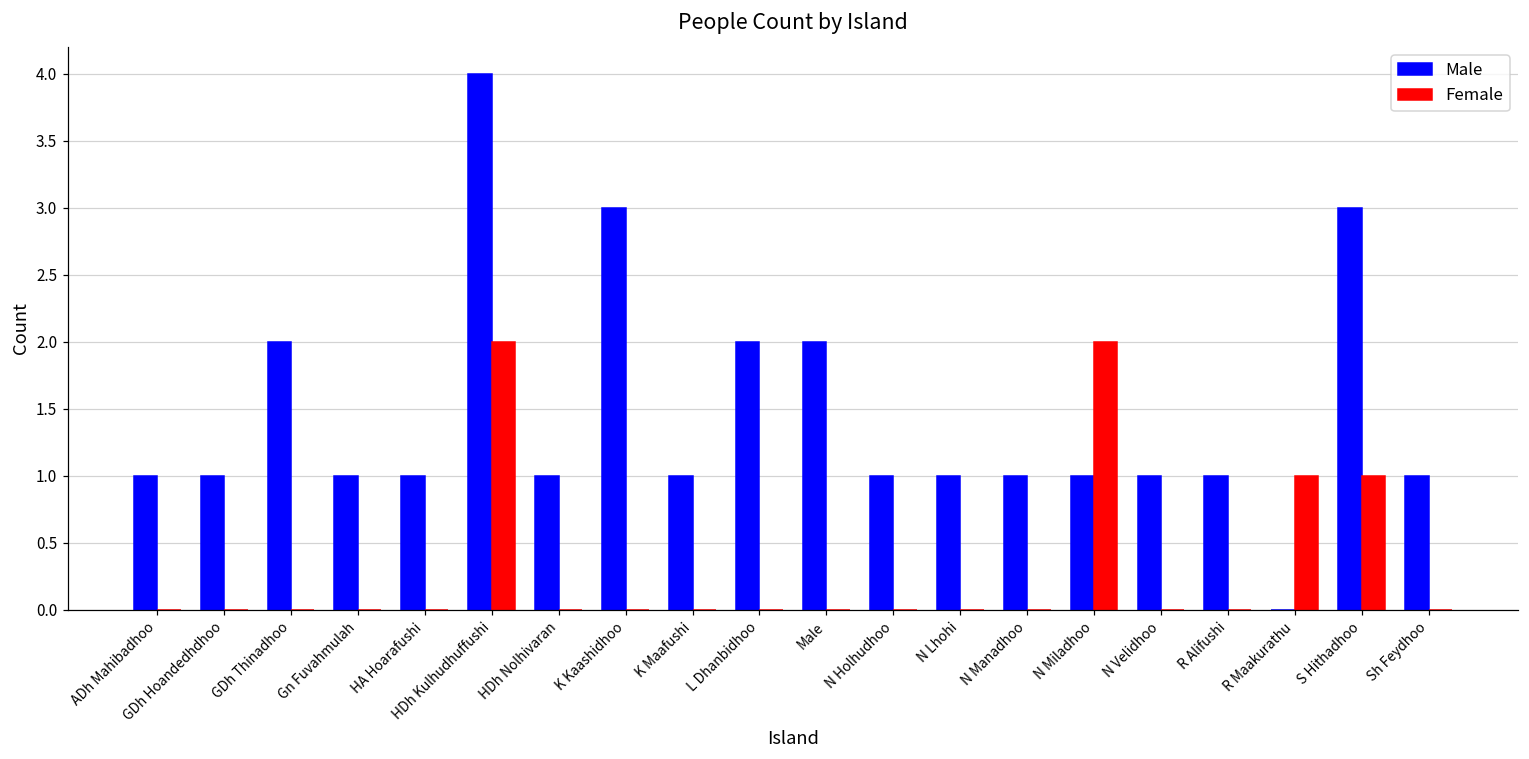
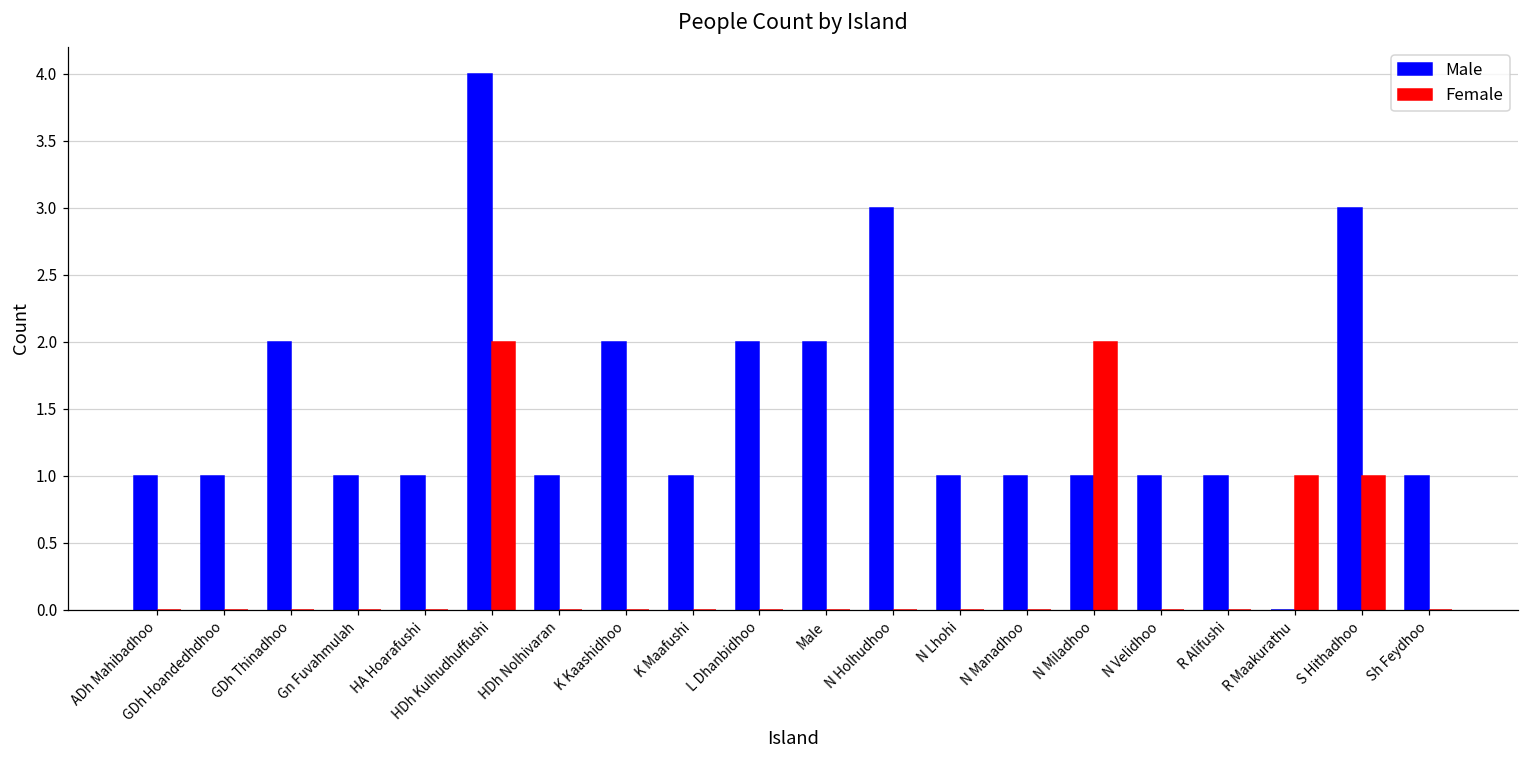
Male, K Kaashidhoo: 3 -> 2
Male, N Holhudhoo: 1 -> 3
